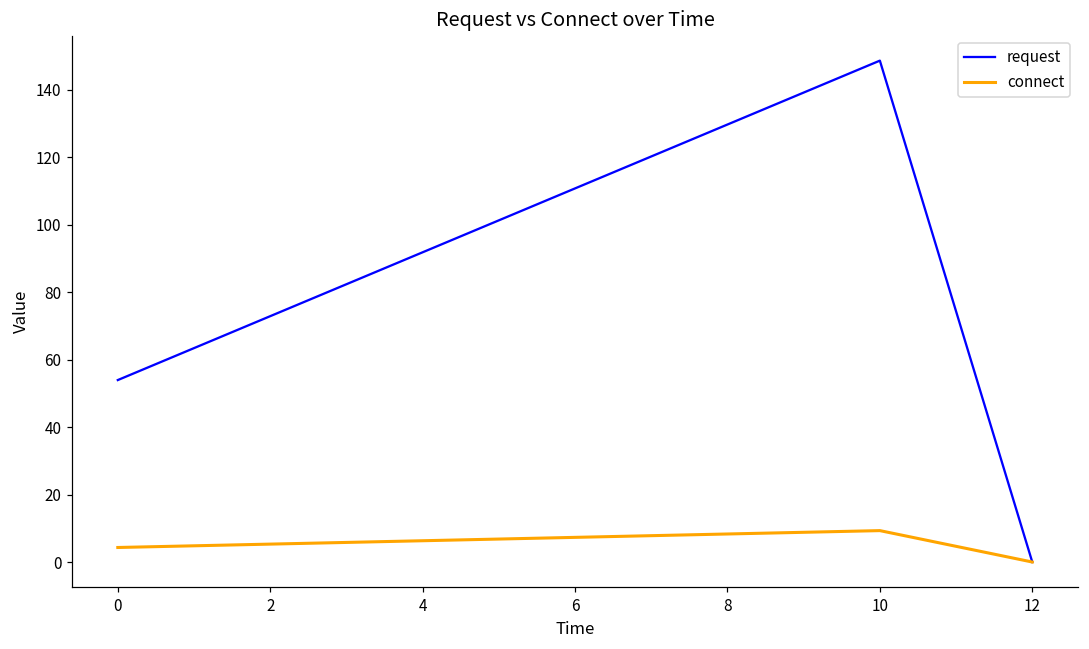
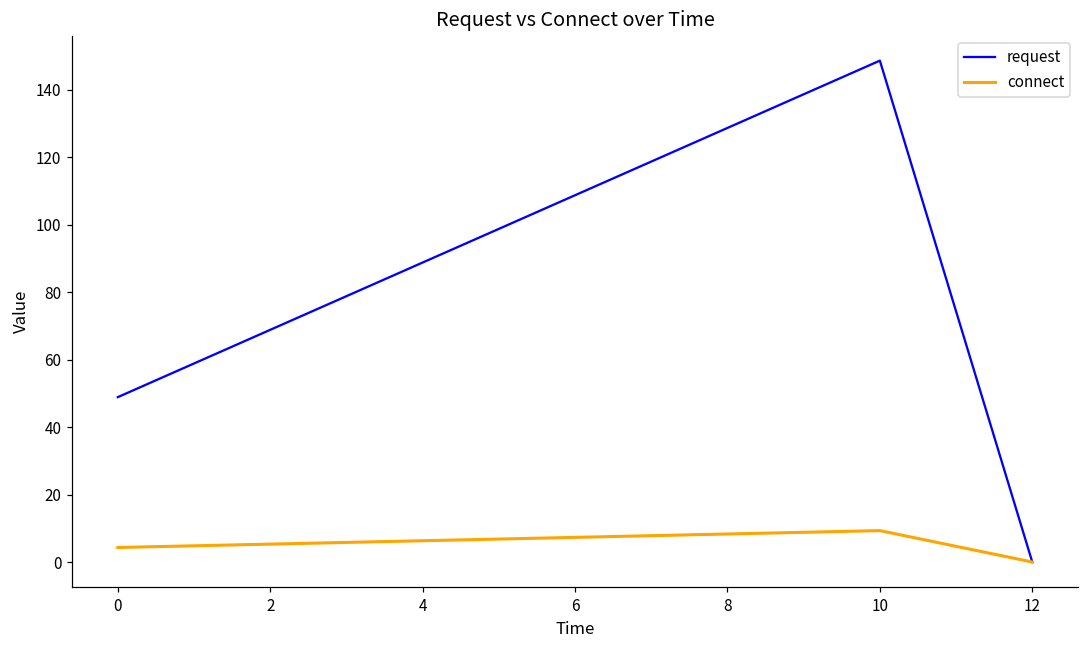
request, 0: 54 -> 49
